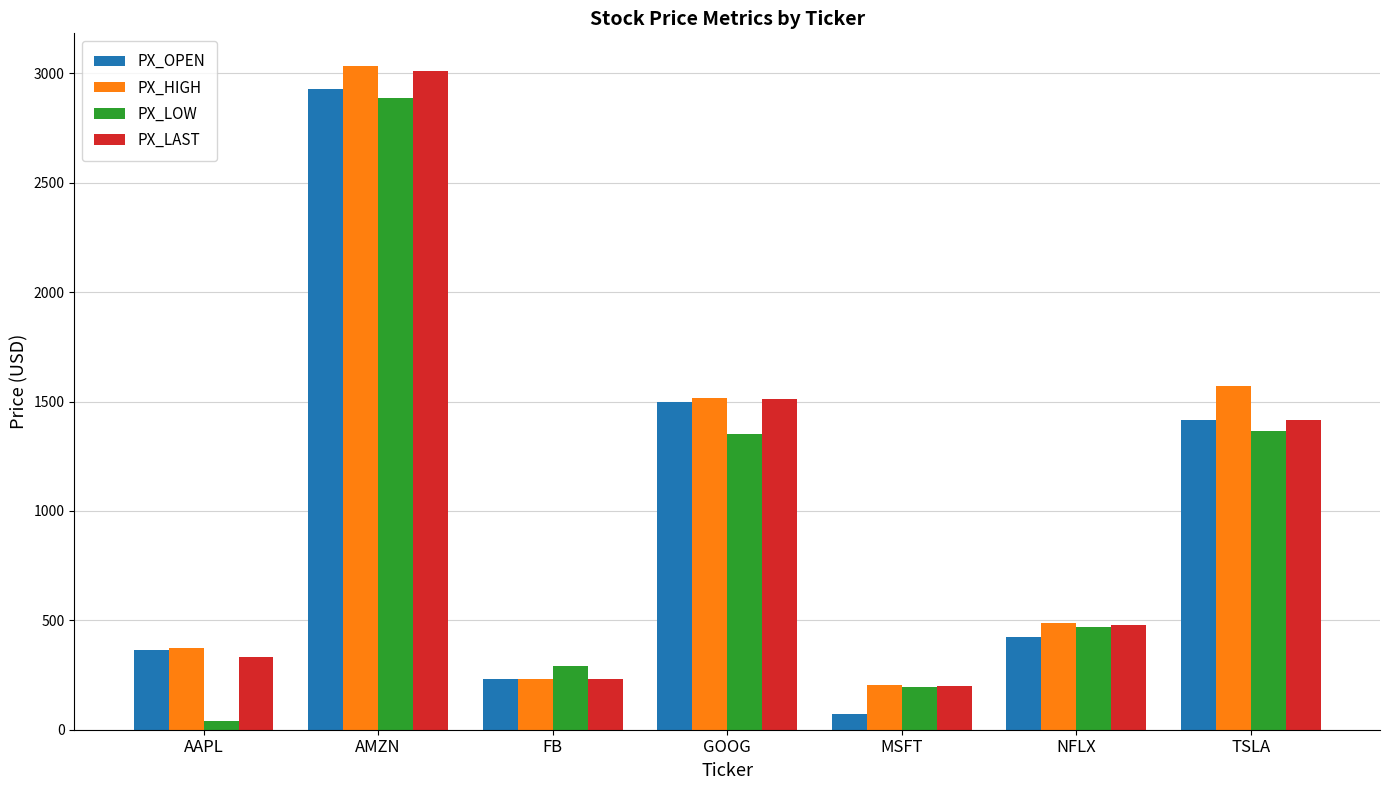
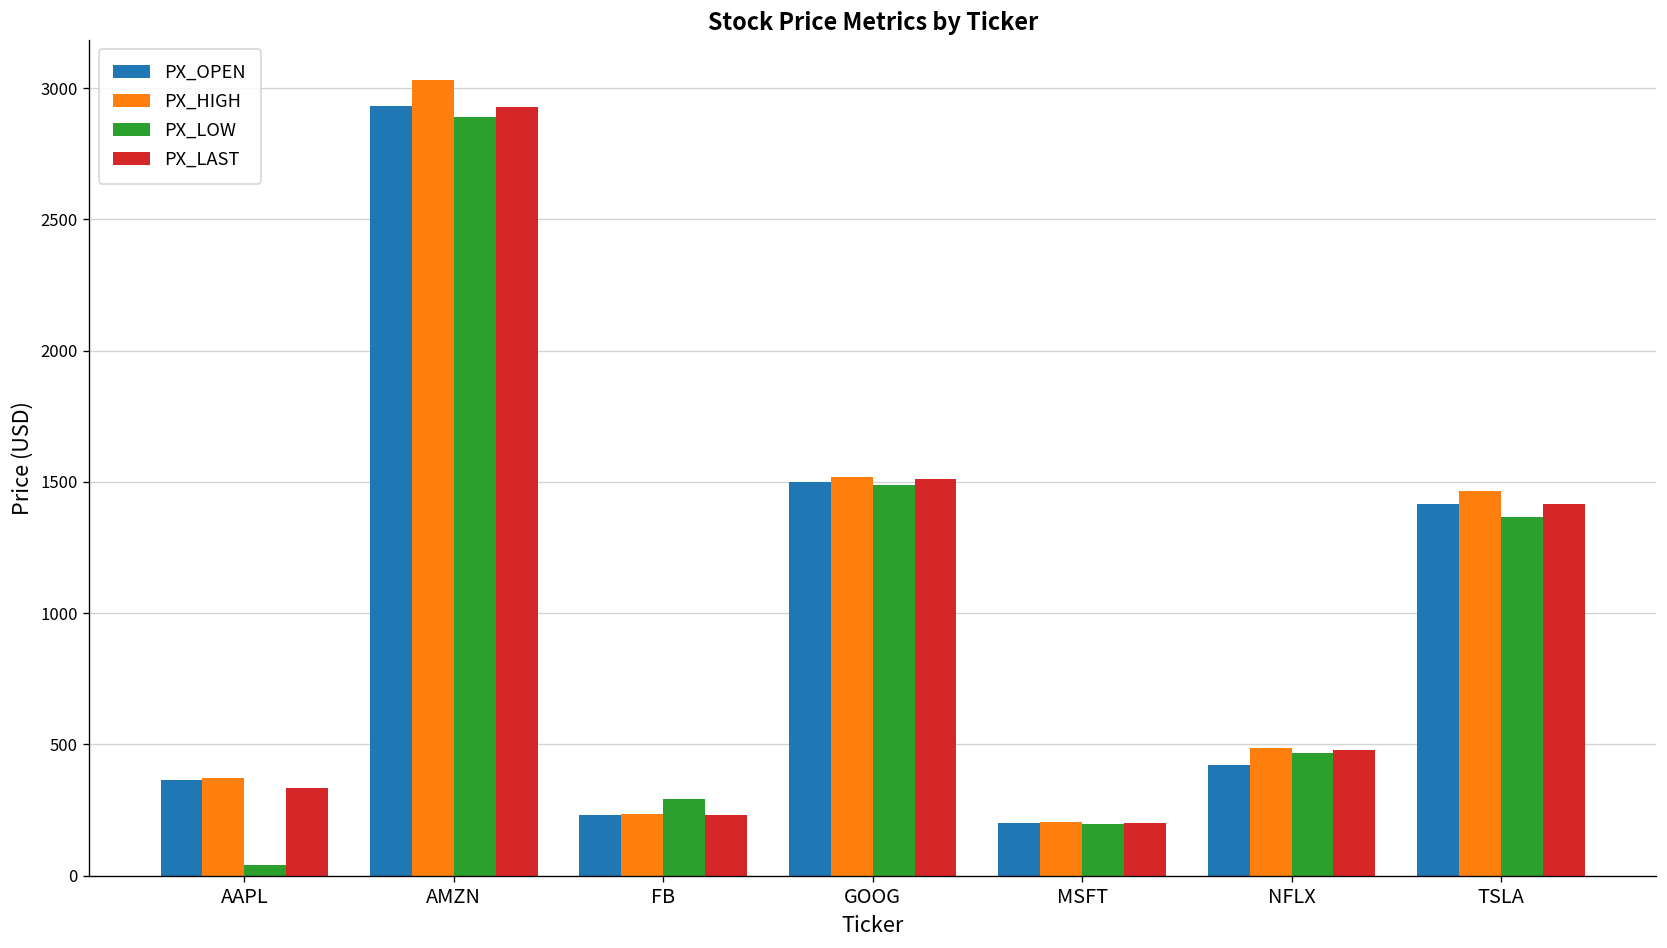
PX_LAST, AMZN: 3010 -> 2930
PX_LOW, GOOG: 1350 -> 1490
PX_OPEN, MSFT: 70 -> 200
PX_HIGH, TSLA: 1570 -> 1470
